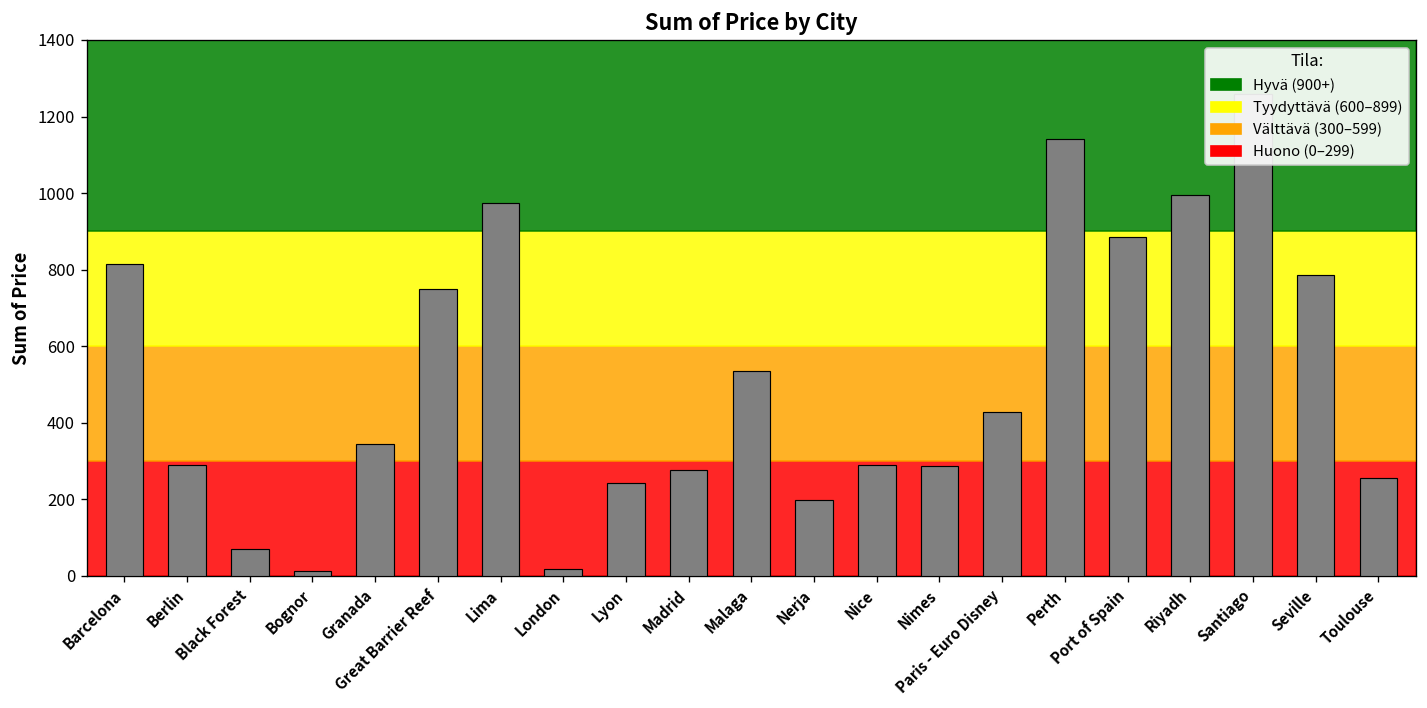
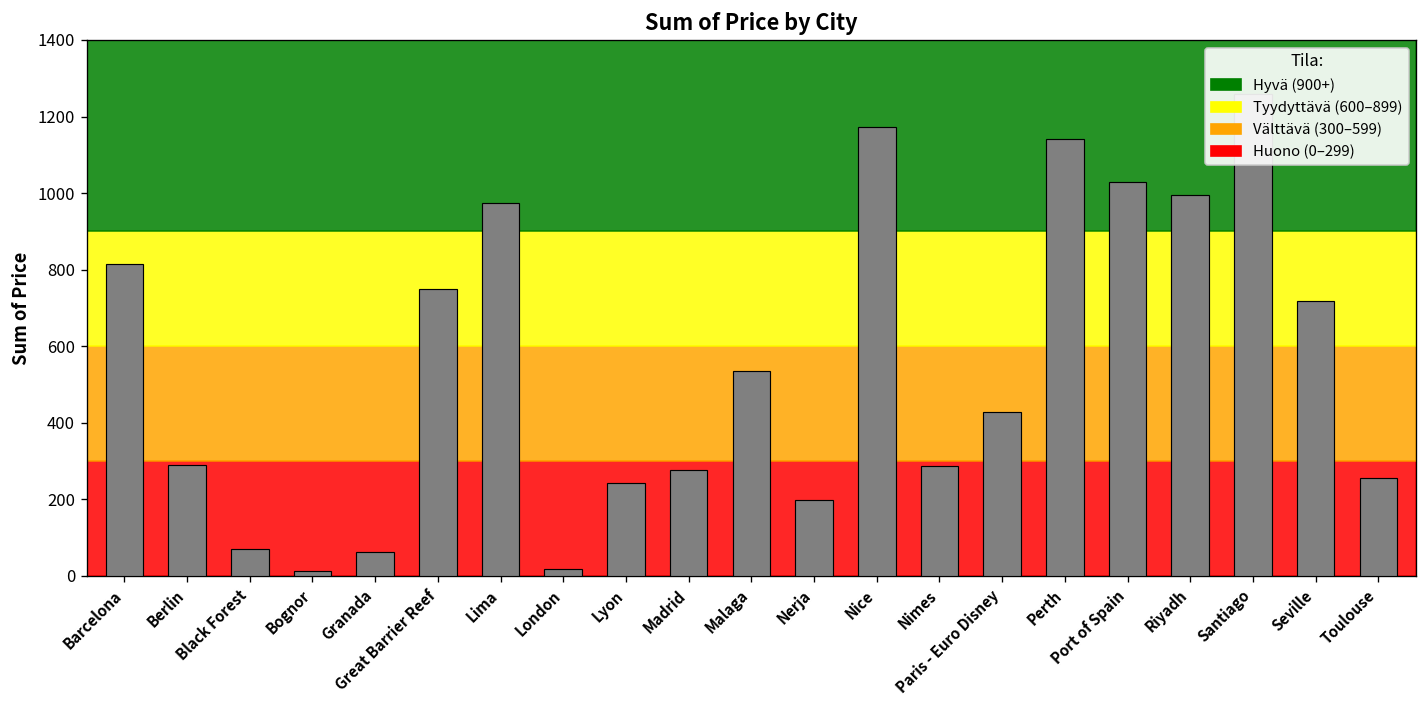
Granada: 350 -> 60
Nice: 290 -> 1170
Port of Spain: 890 -> 1030
Seville: 790 -> 720
